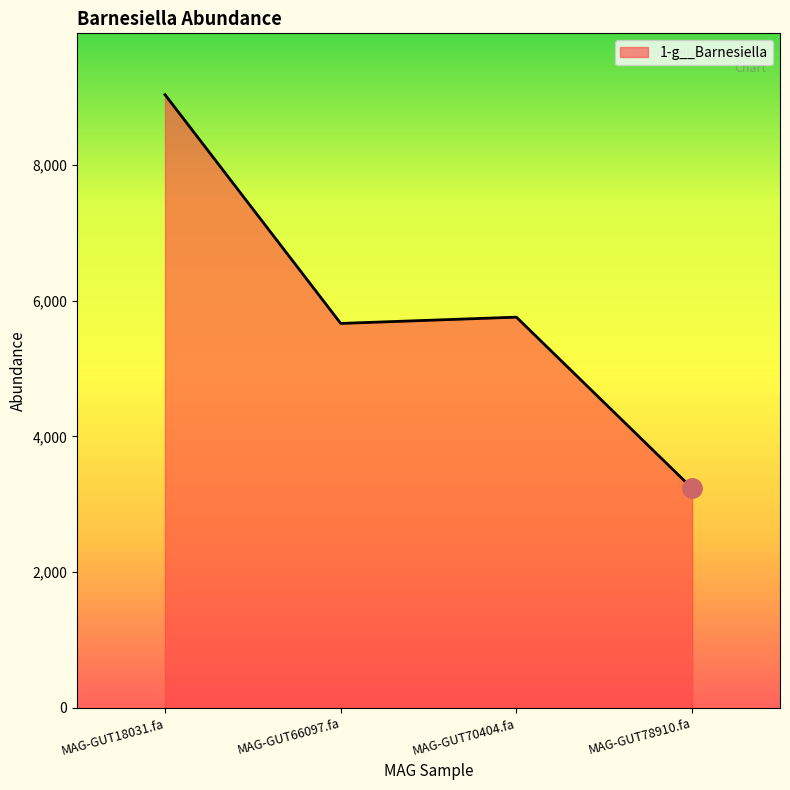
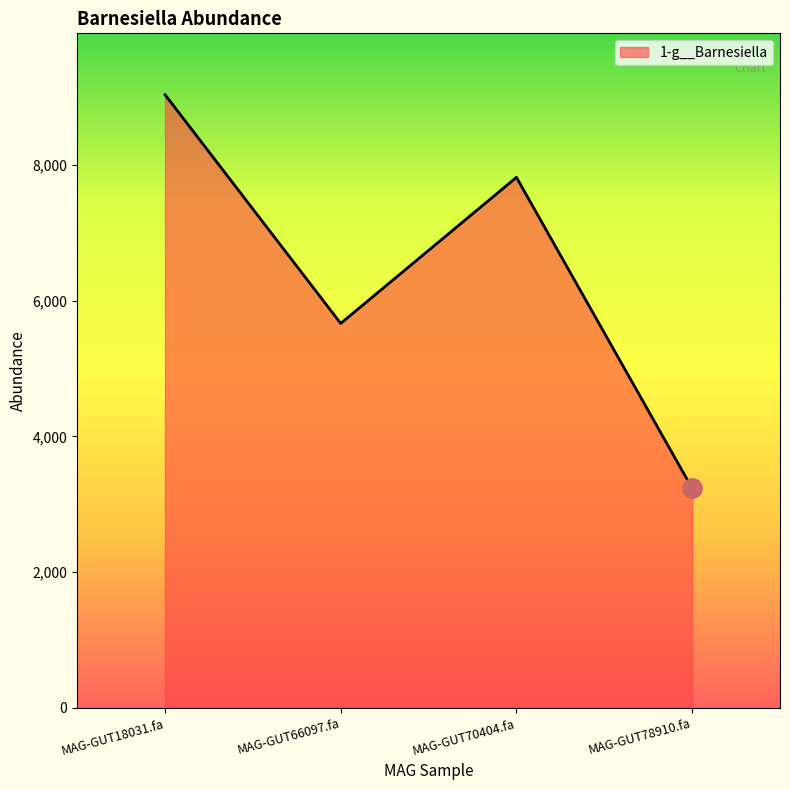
1-g__Barnesiella, MAG-GUT70404.fa: 5,800 -> 7,800
